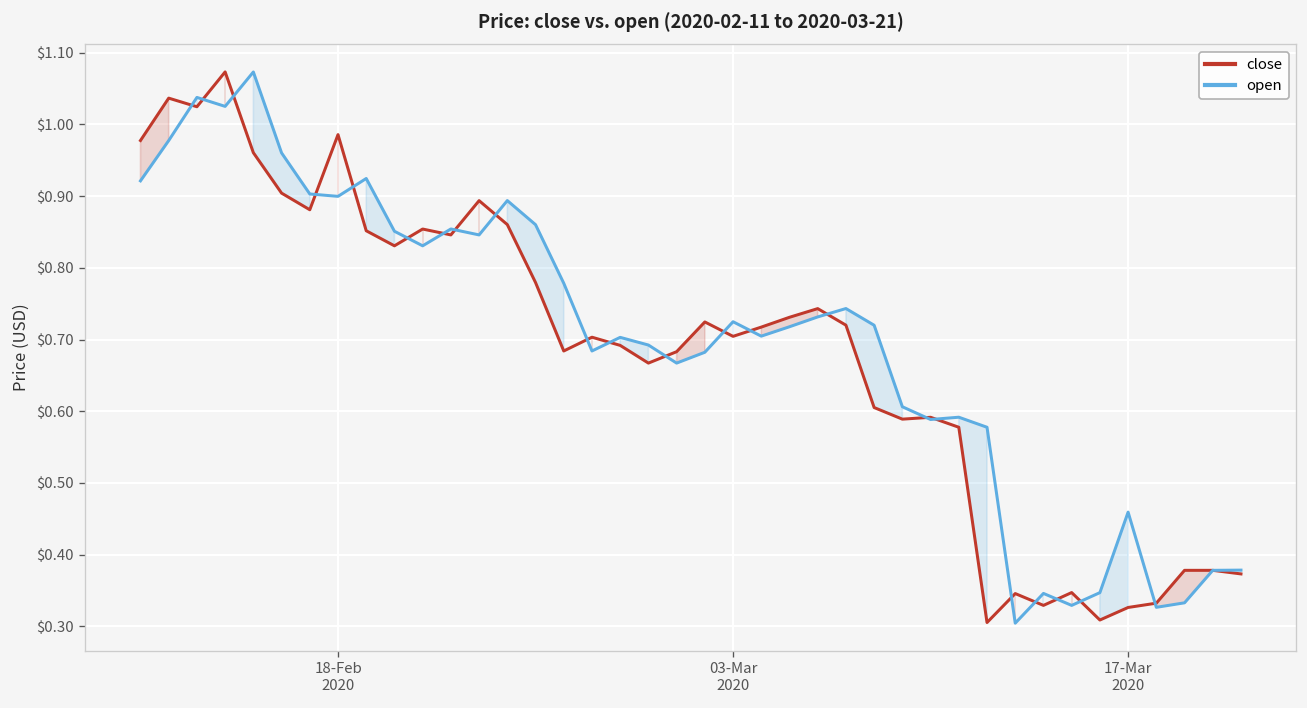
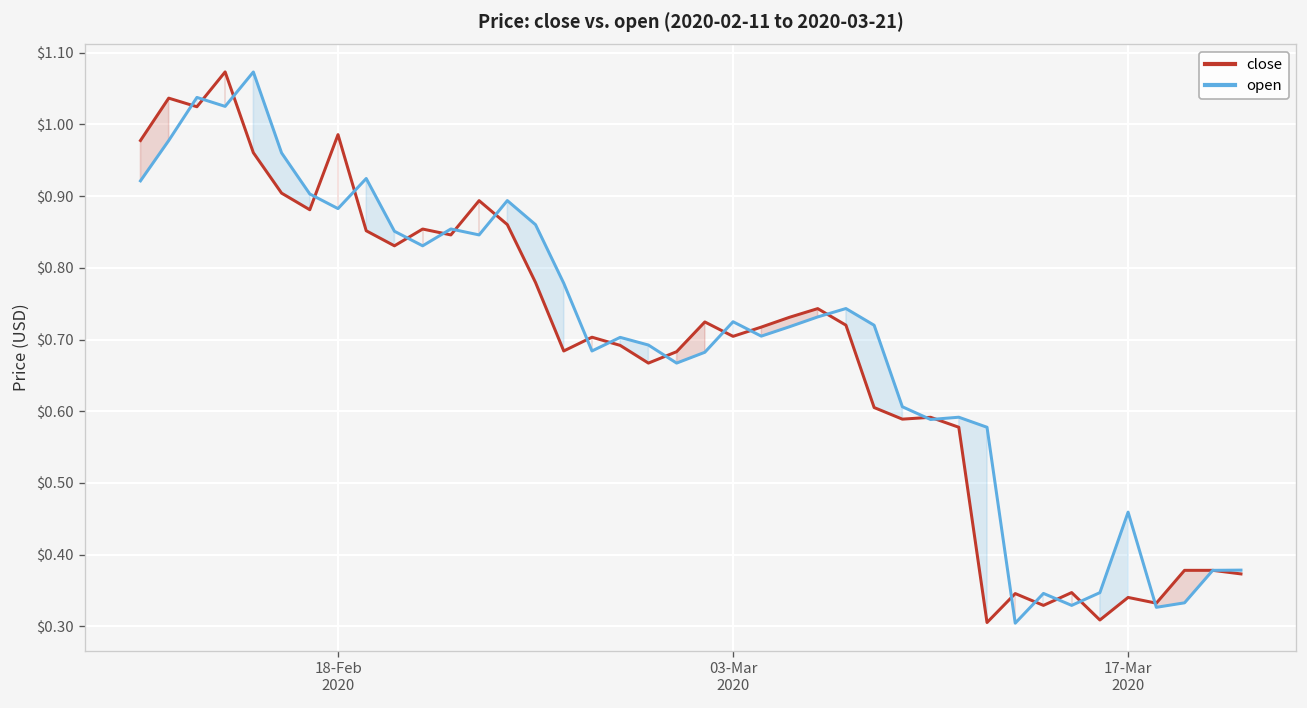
open, 18-Feb 2020: $0.90 -> $0.88
close, 17-Mar 2020: $0.33 -> $0.34
